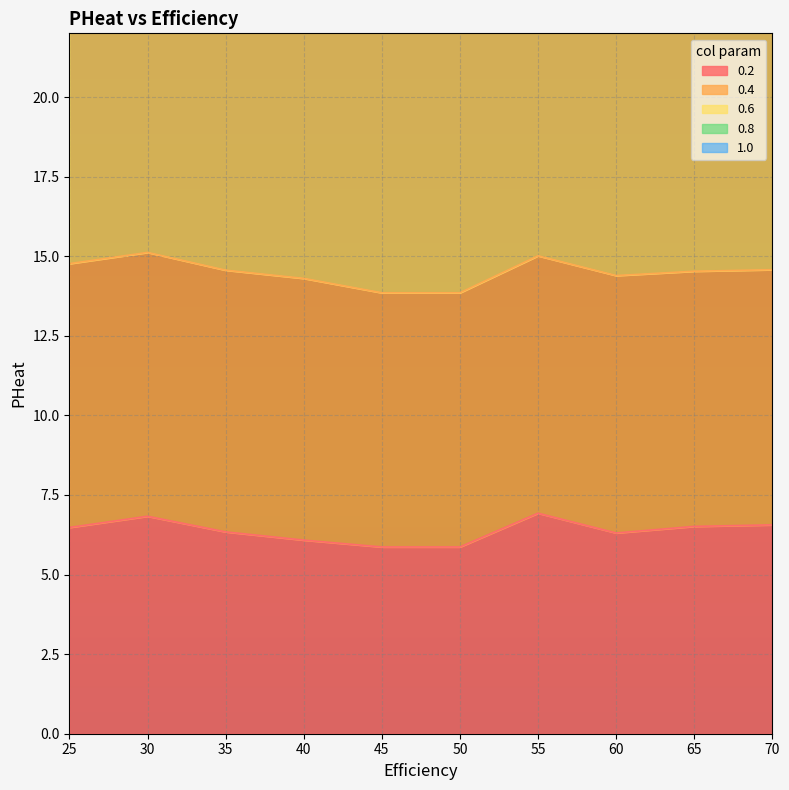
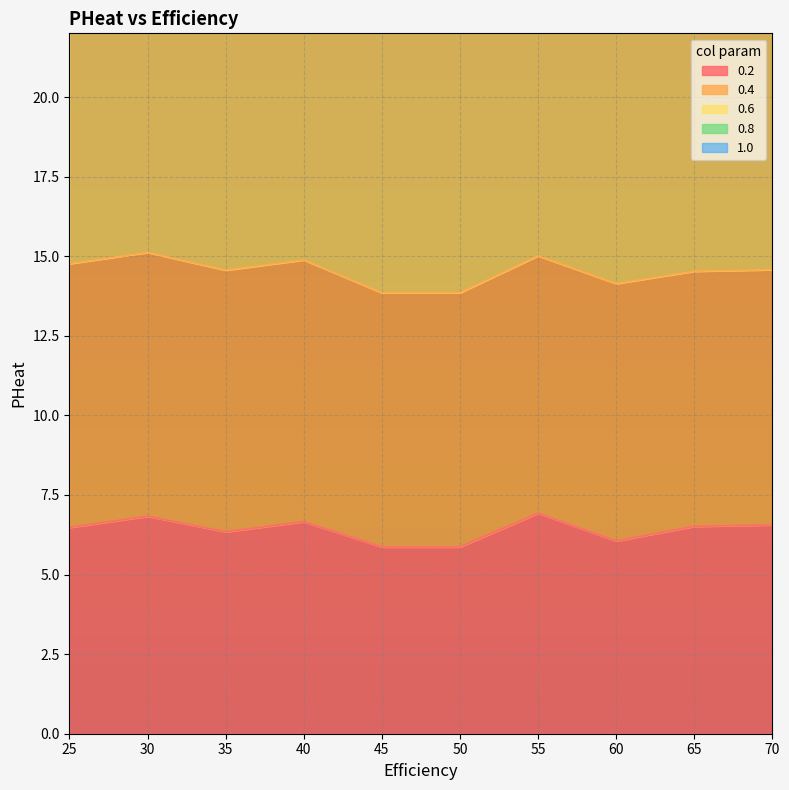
0.2, 40: 6.1 -> 6.7
0.2, 60: 6.3 -> 6.1
